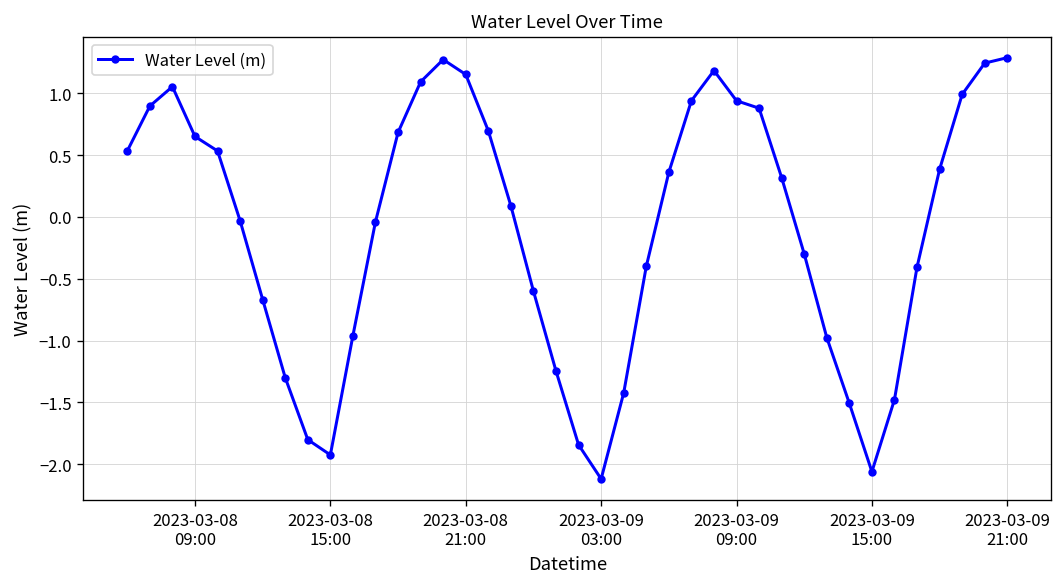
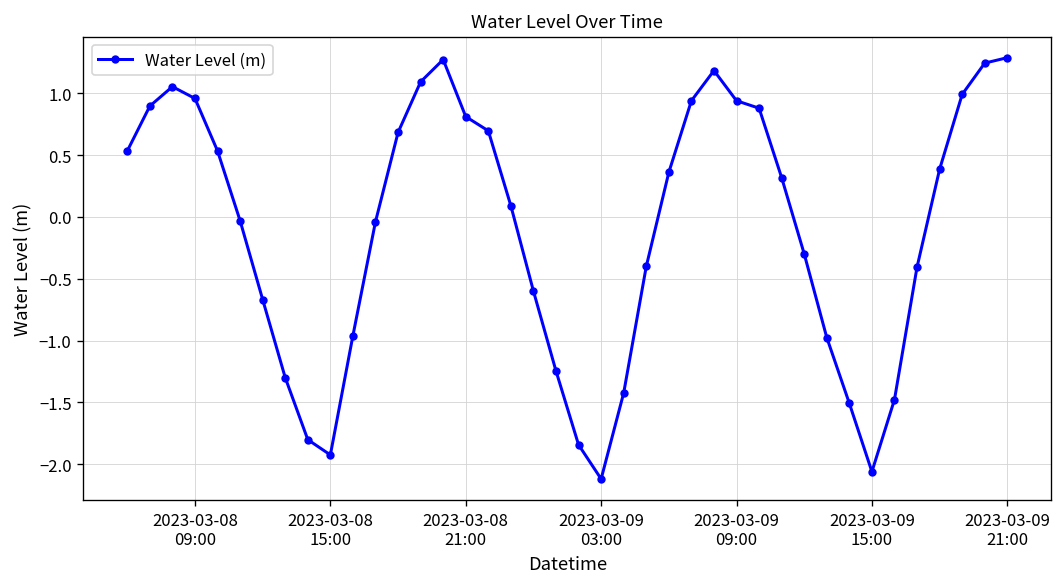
2023-03-08 09:00: 0.65 -> 0.96
2023-03-08 21:00: 1.15 -> 0.81
